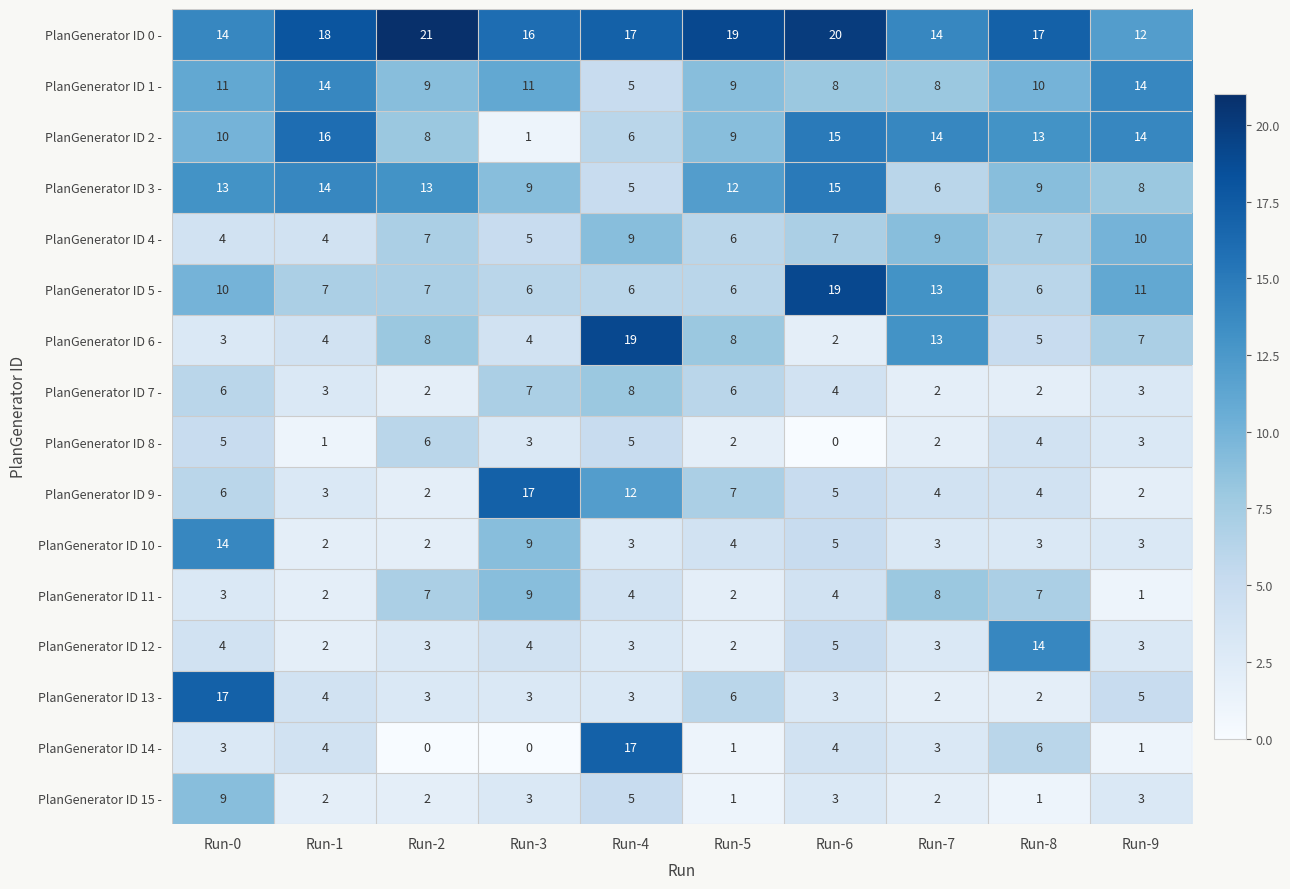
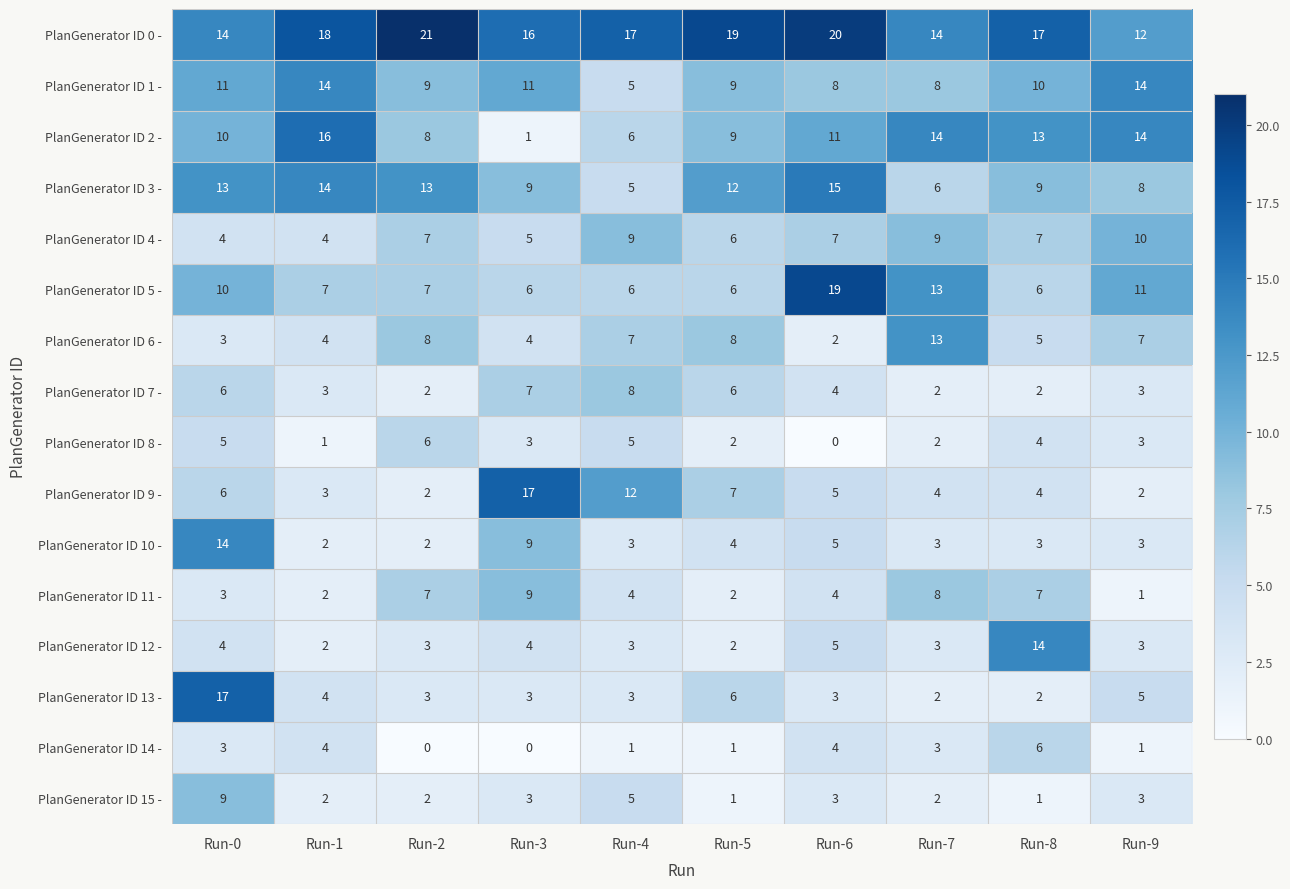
PlanGenerator ID 2 -, Run-6: 15 -> 11
PlanGenerator ID 6 -, Run-4: 19 -> 7
PlanGenerator ID 14 -, Run-4: 17 -> 1
